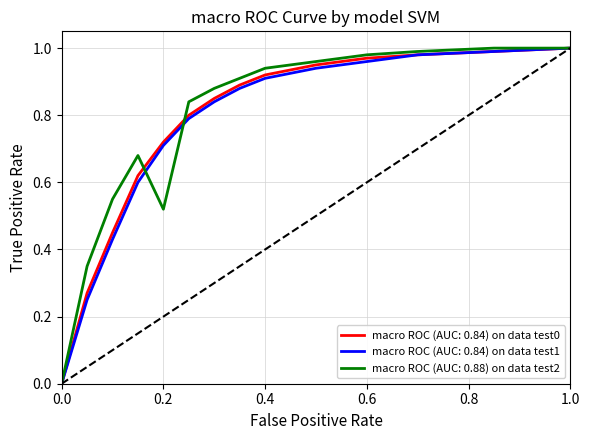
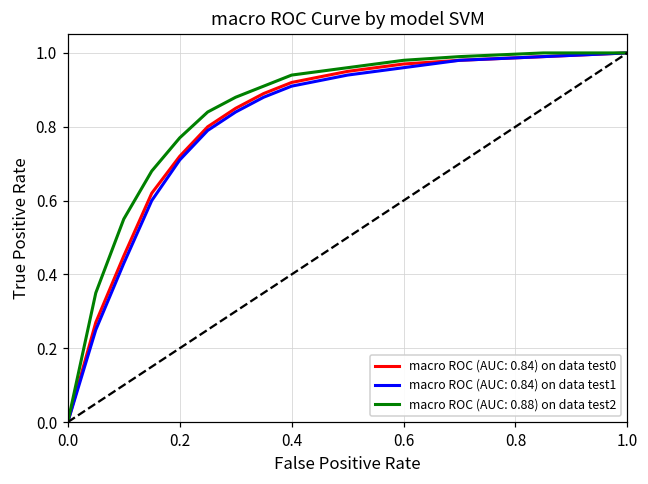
macro ROC (AUC: 0.88) on data test2, 0.2: 0.52 -> 0.77
